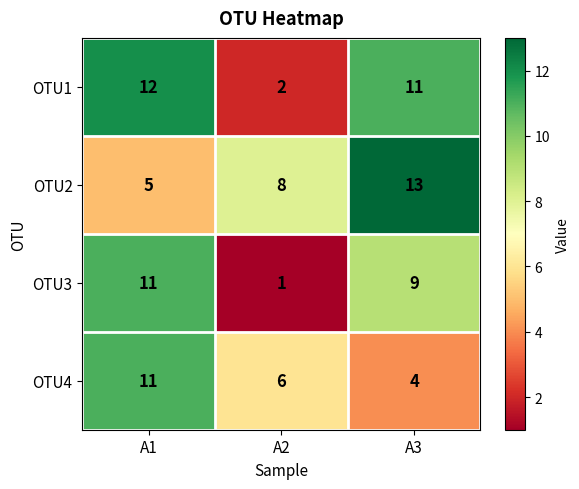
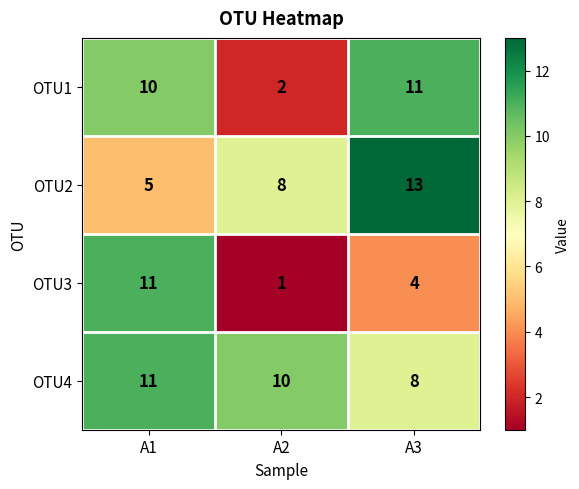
OTU1, A1: 12 -> 10
OTU3, A3: 9 -> 4
OTU4, A2: 6 -> 10
OTU4, A3: 4 -> 8
